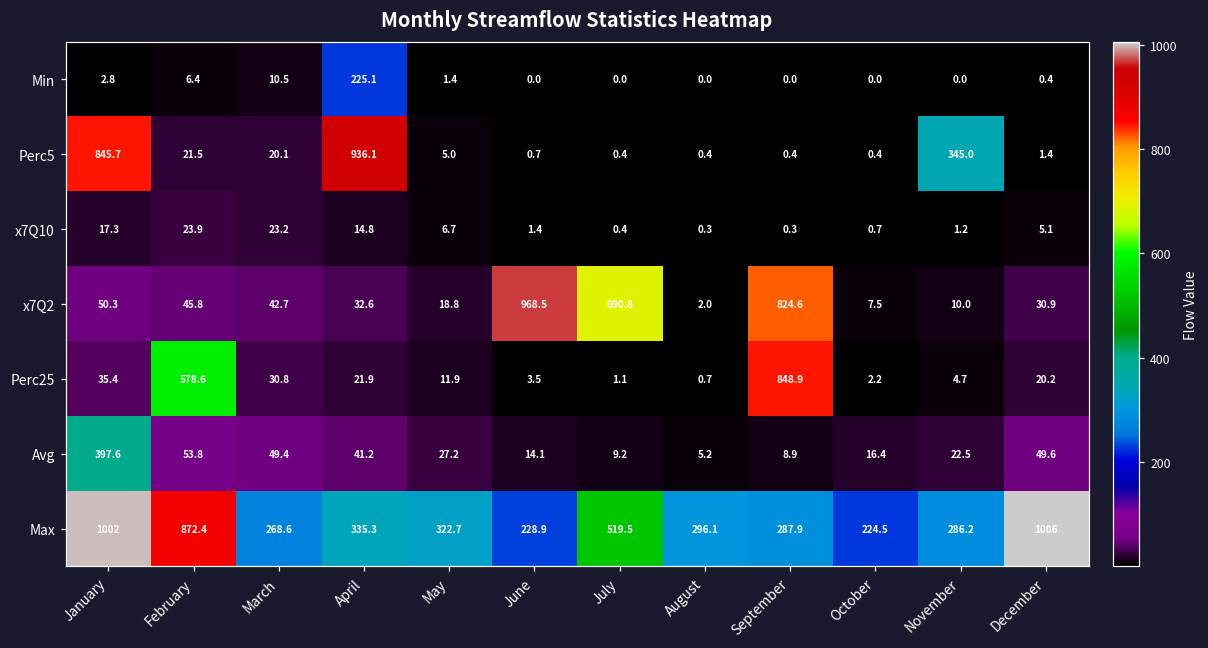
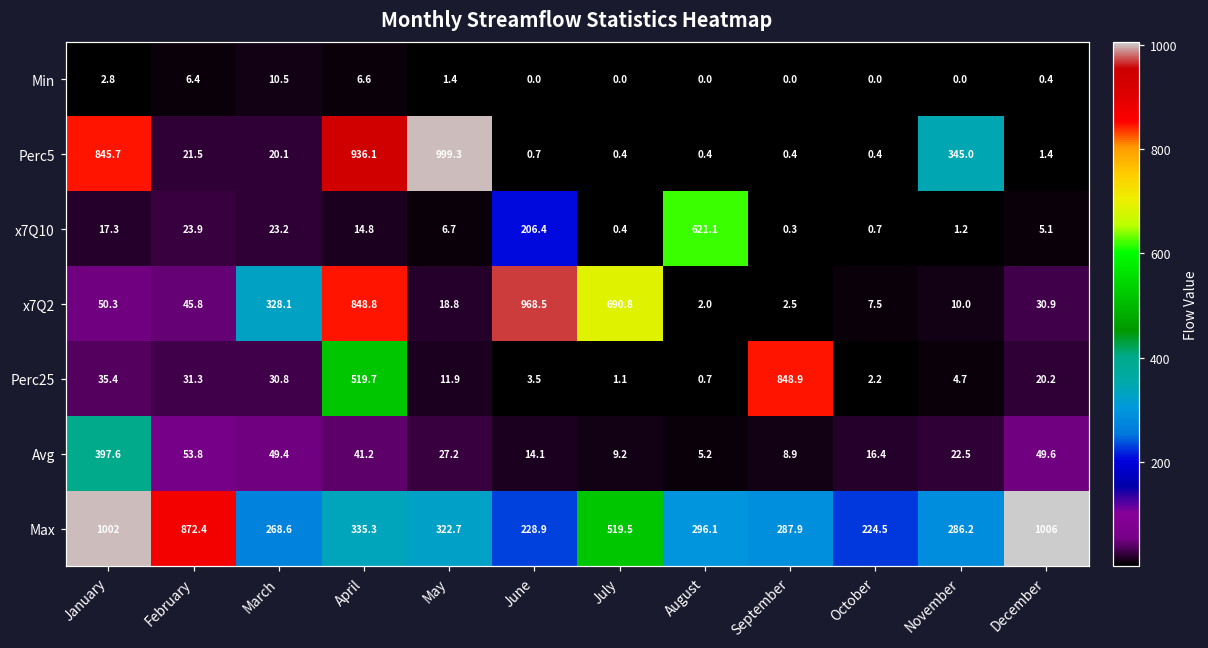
Min, April: 225.1 -> 6.6
Perc5, May: 5.0 -> 999.3
x7Q10, June: 1.4 -> 206.4
x7Q10, August: 0.3 -> 621.1
x7Q2, March: 42.7 -> 328.1
x7Q2, April: 32.6 -> 848.8
x7Q2, September: 824.6 -> 2.5
Perc25, February: 578.6 -> 31.3
Perc25, April: 21.9 -> 519.7
